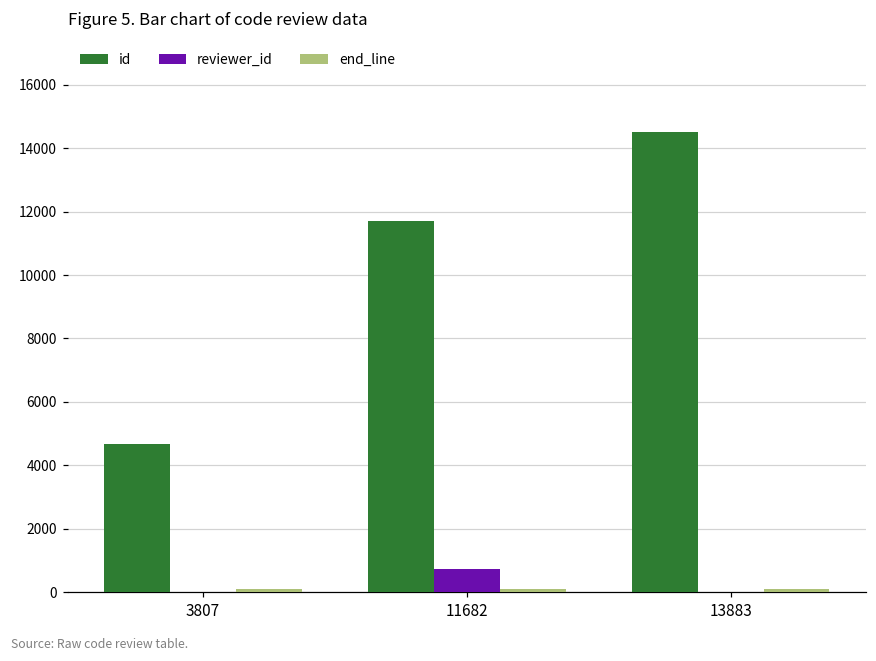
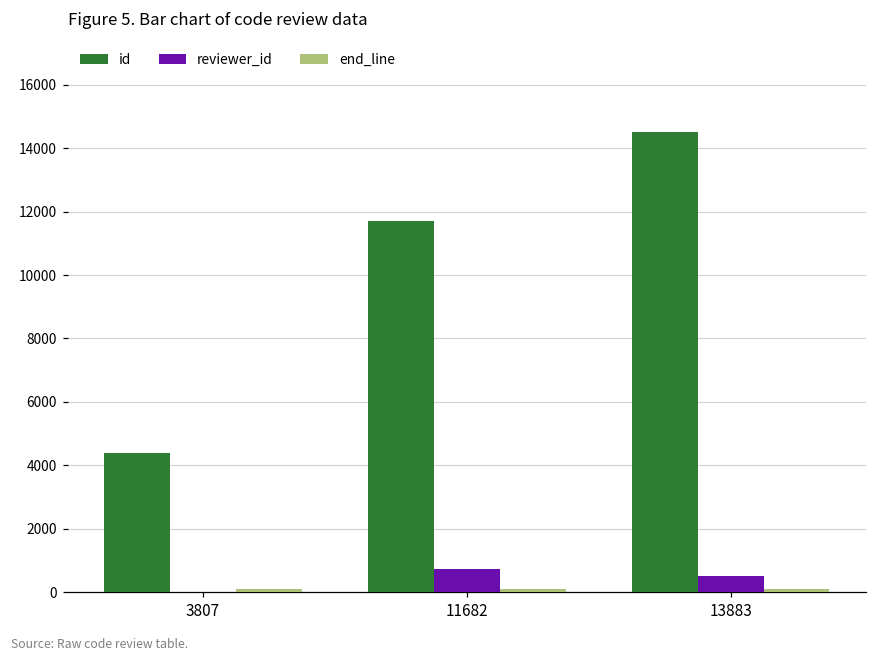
id, 3807: 4700 -> 4400
reviewer_id, 13883: 0 -> 500
